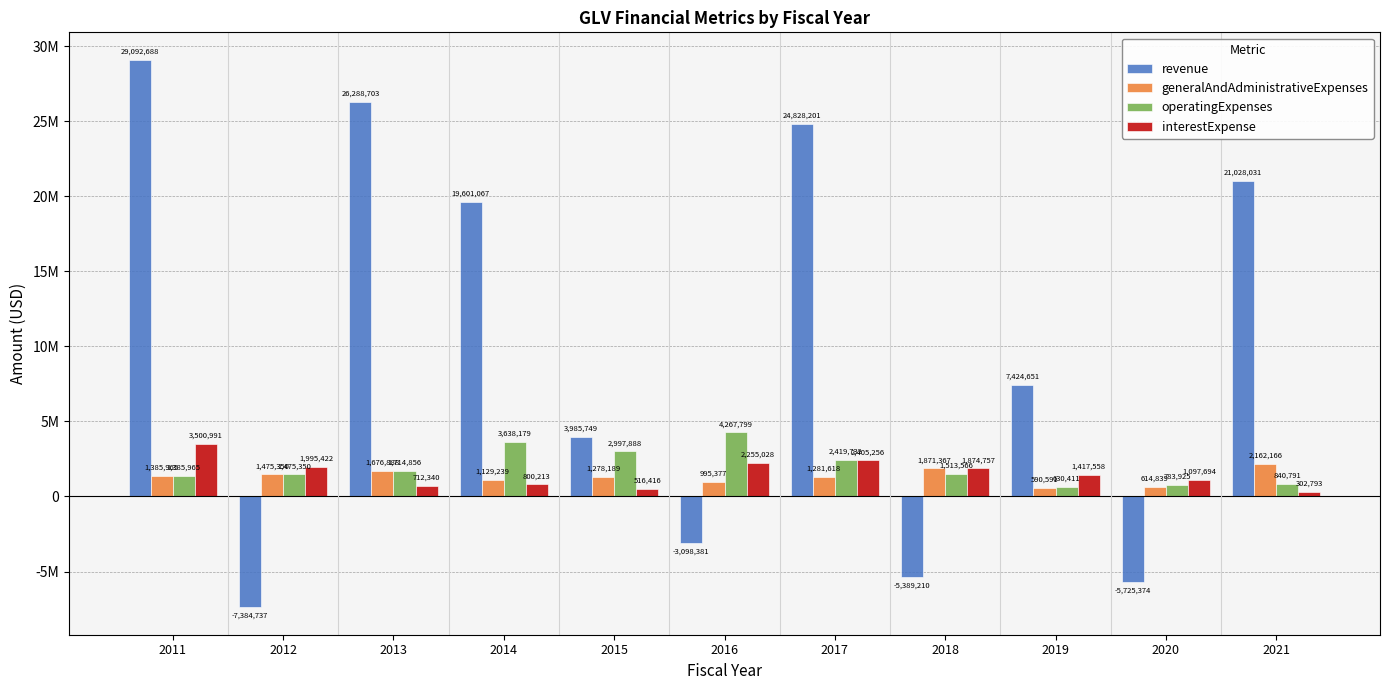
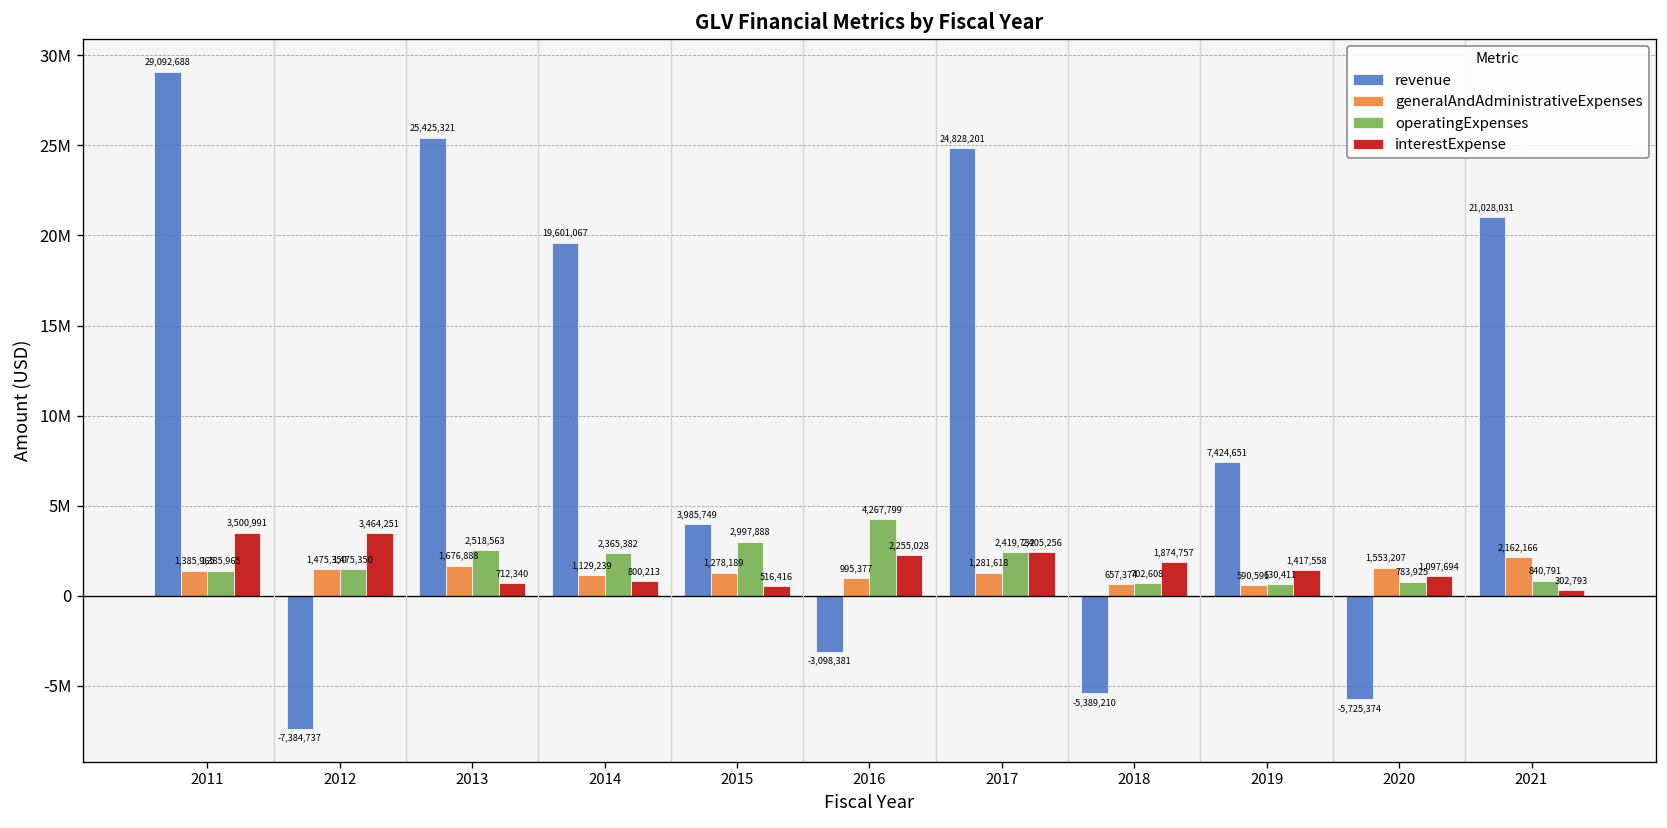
interestExpense, 2012: 1,995,422 -> 3,464,251
revenue, 2013: 26,288,703 -> 25,425,321
operatingExpenses, 2013: 1,714,856 -> 2,518,563
operatingExpenses, 2014: 3,638,179 -> 2,365,382
generalAndAdministrativeExpenses, 2018: 1,871,367 -> 657,374
operatingExpenses, 2018: 1,513,566 -> 702,608
generalAndAdministrativeExpenses, 2020: 614,839 -> 1,553,207
